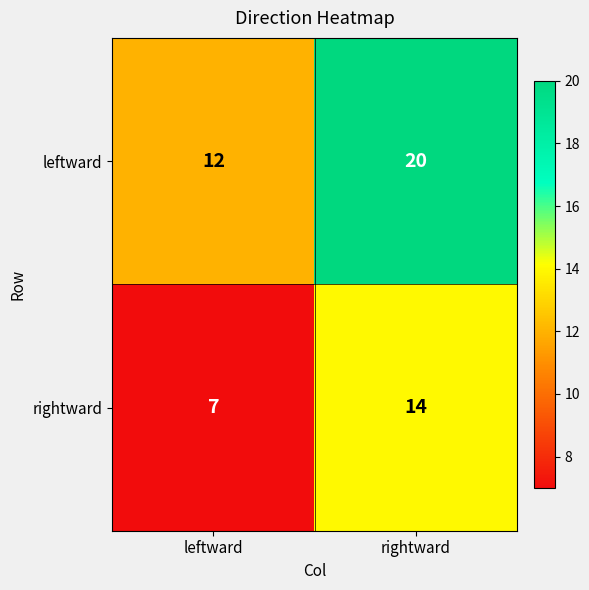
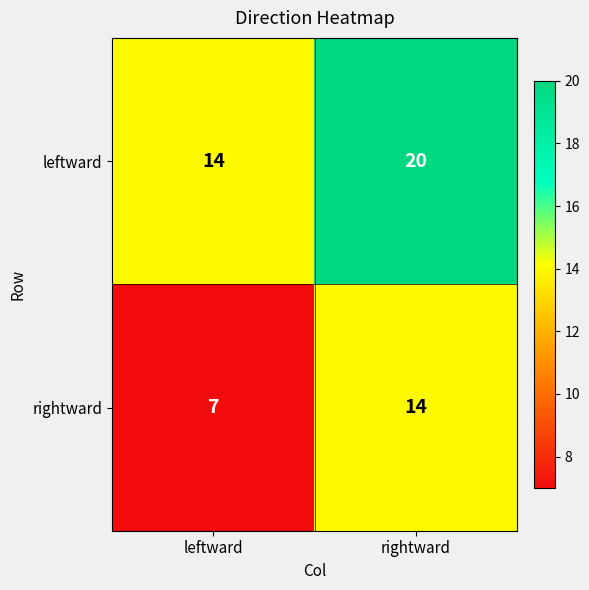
leftward, leftward: 12 -> 14
